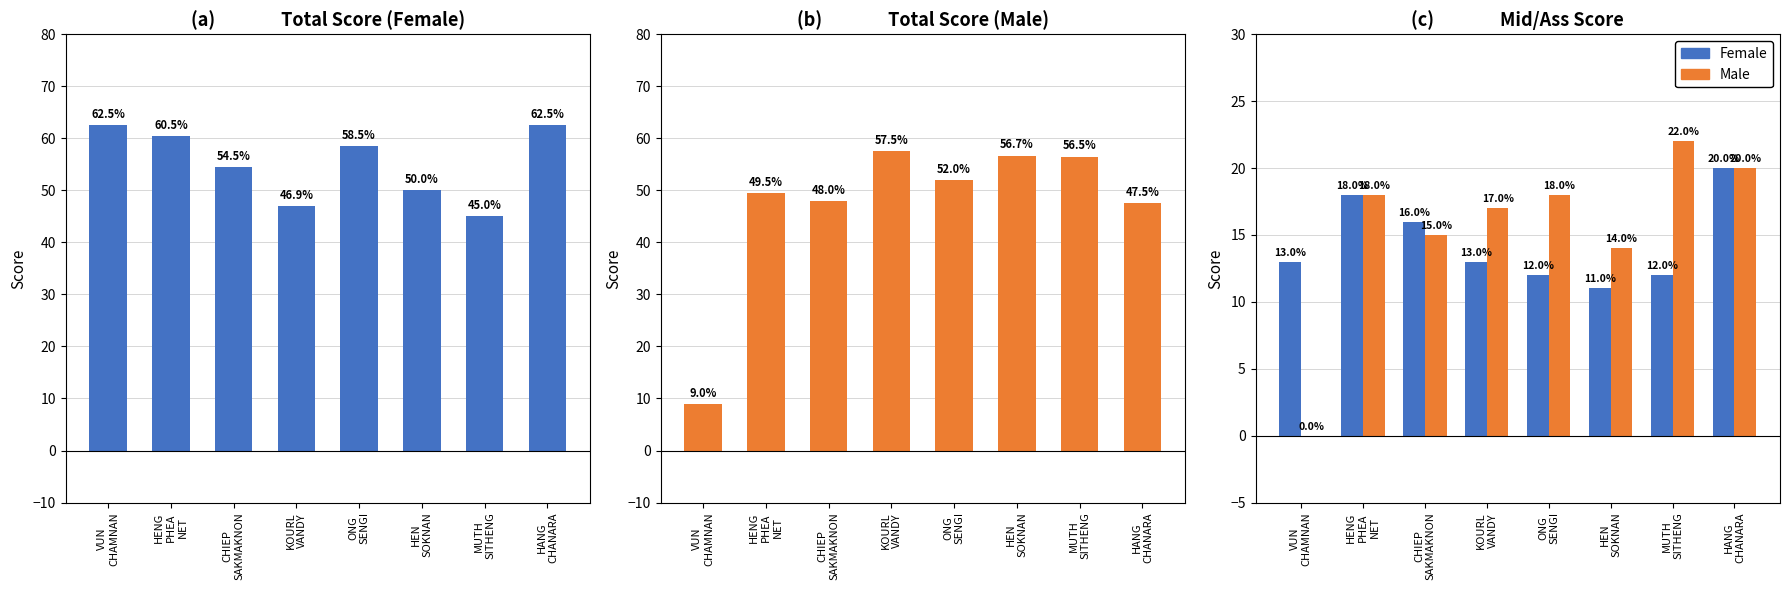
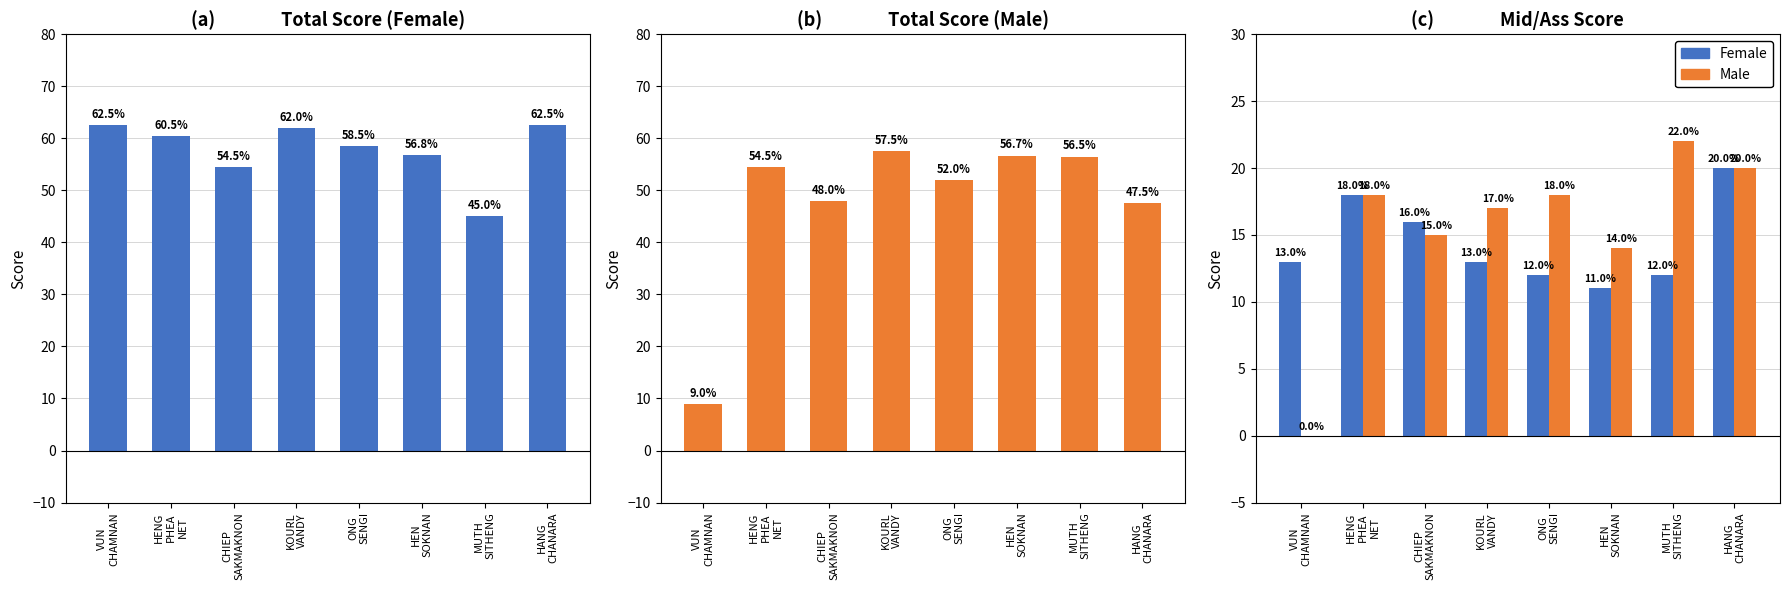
(a) Total Score (Female), KOURL VANDY: 46.9% -> 62.0%
(a) Total Score (Female), HEN SOKNAN: 50.0% -> 56.8%
(b) Total Score (Male), HENG PHEA NET: 49.5% -> 54.5%
